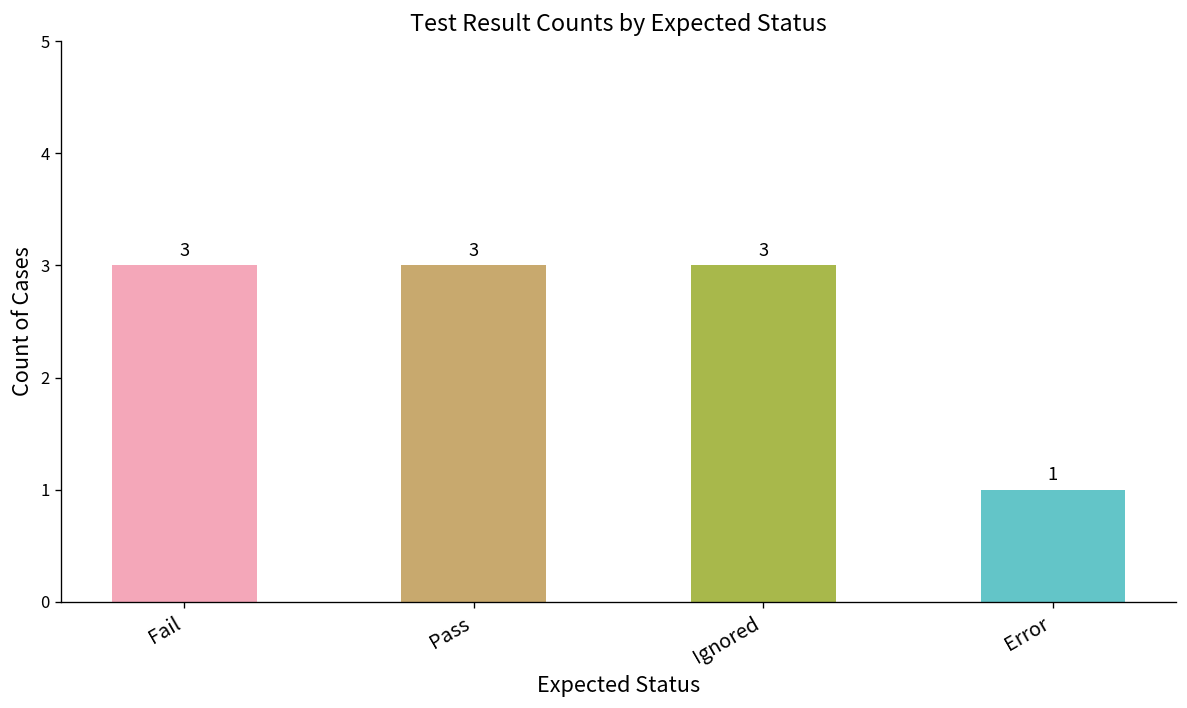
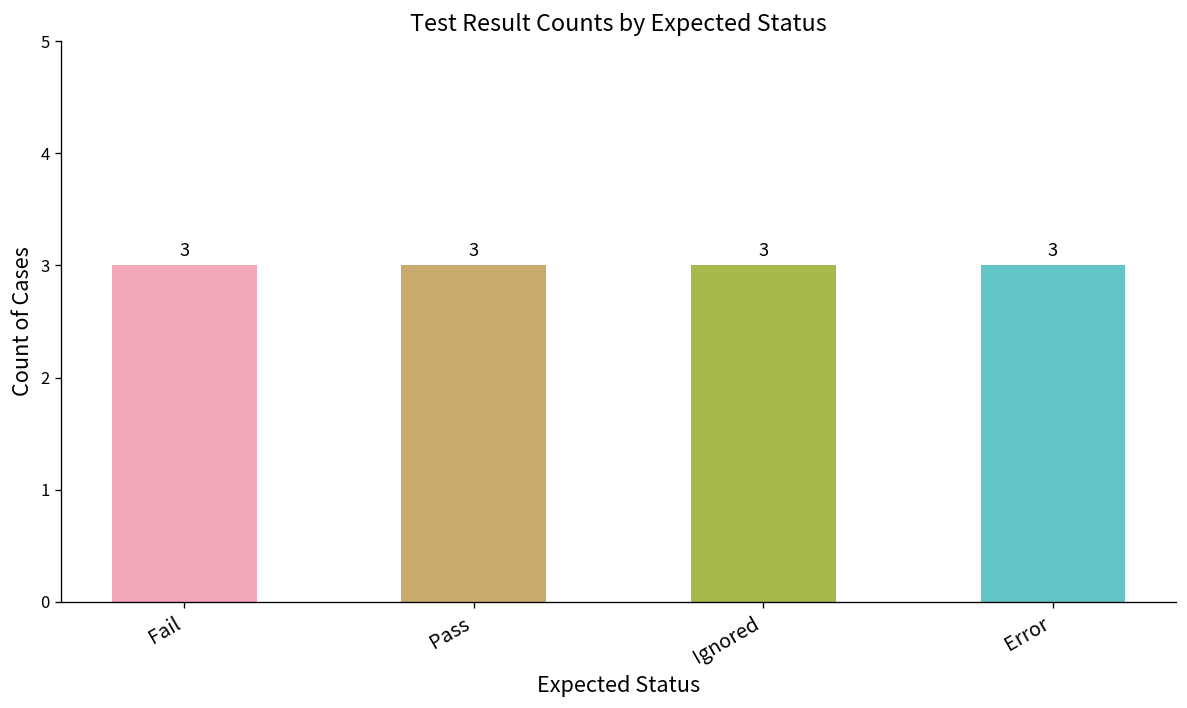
Error: 1 -> 3
